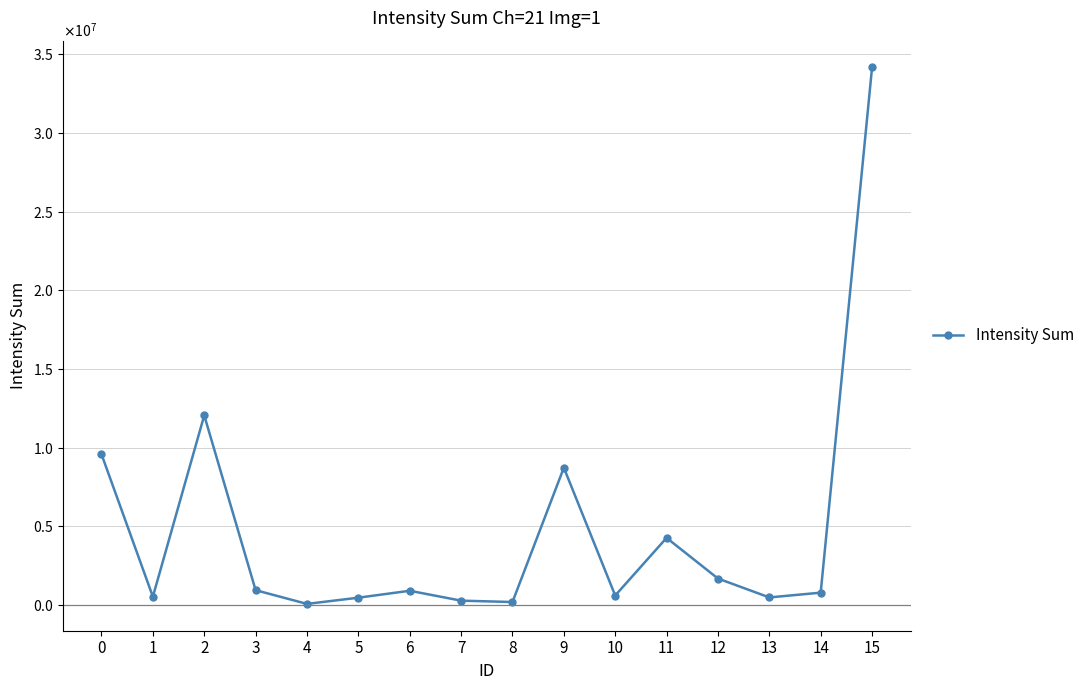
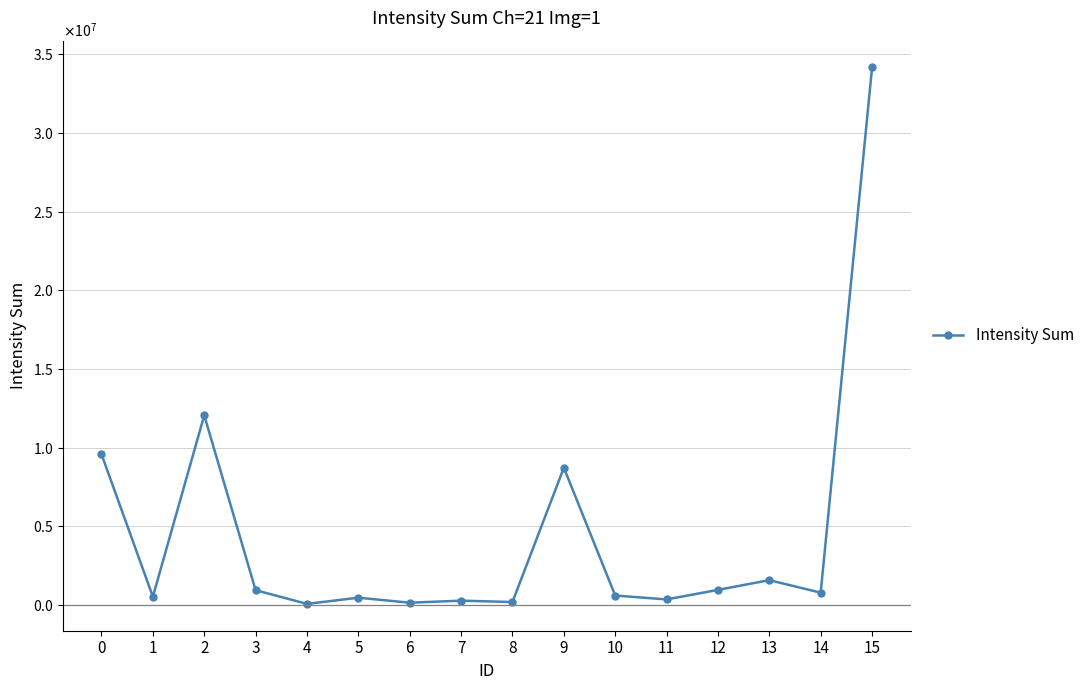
6: 900000 -> 100000
11: 4300000 -> 400000
12: 1700000 -> 1000000
13: 500000 -> 1600000
